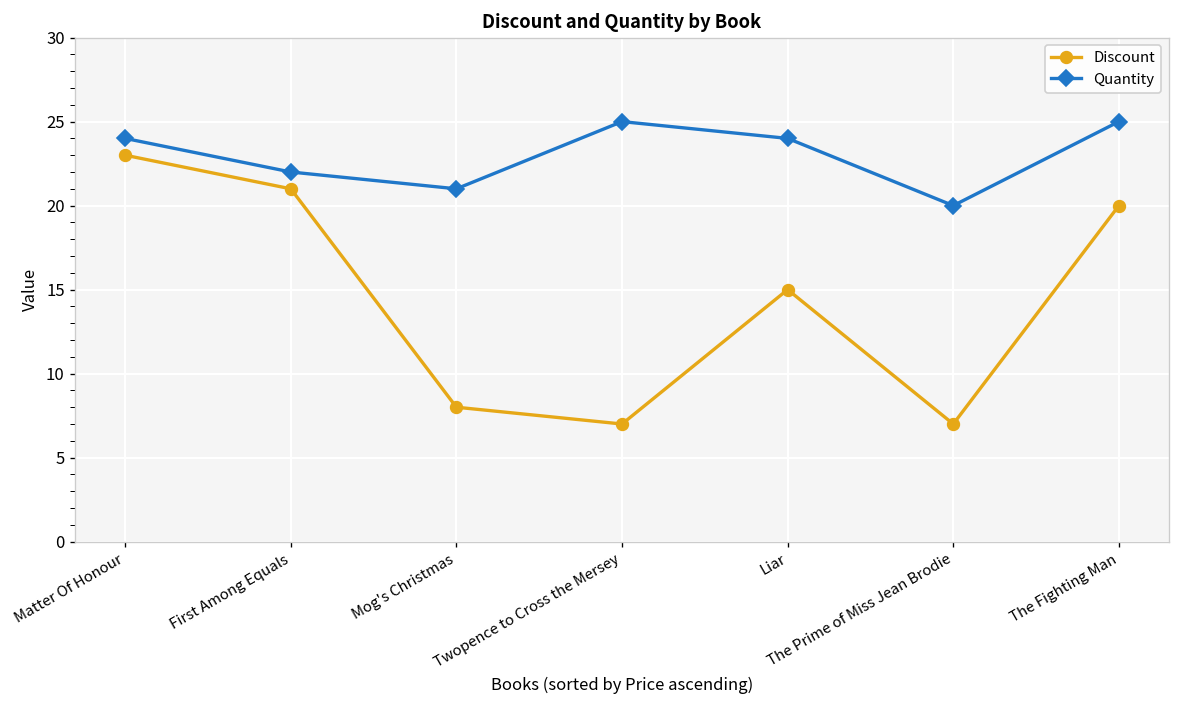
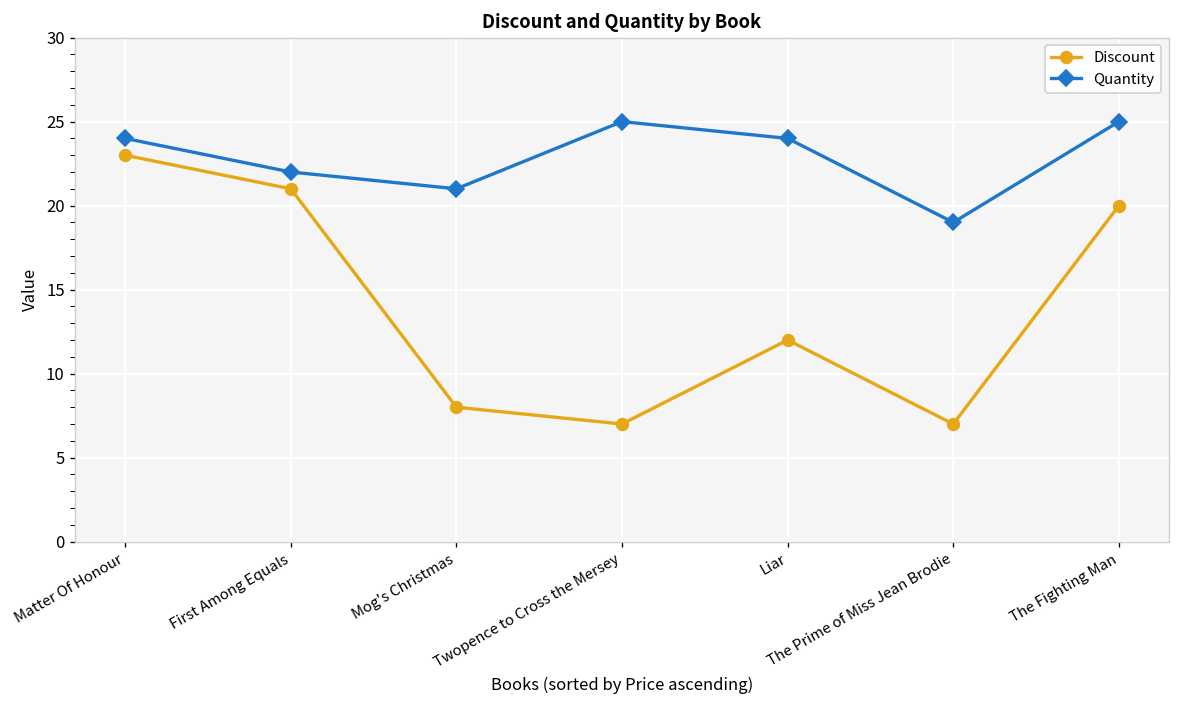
Discount, Liar: 15 -> 12
Quantity, The Prime of Miss Jean Brodie: 20 -> 19
